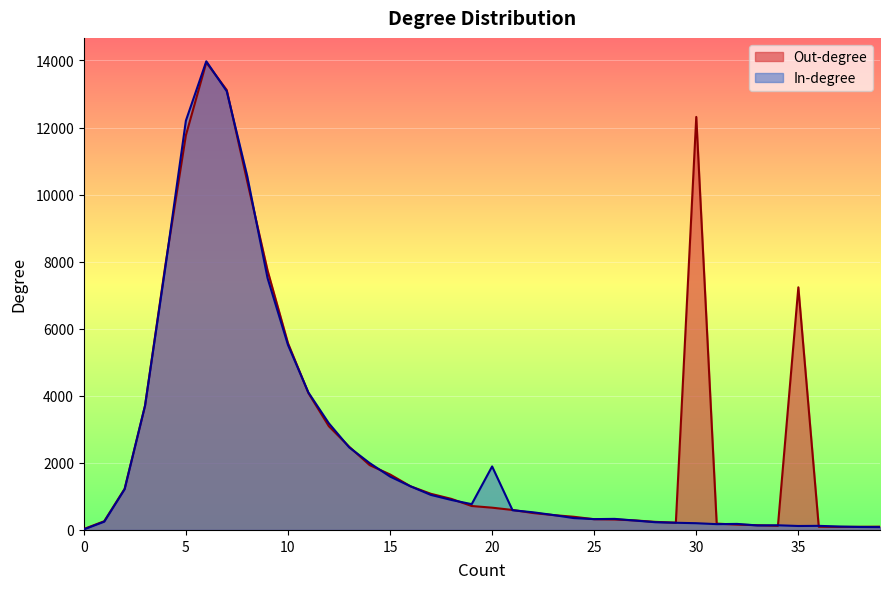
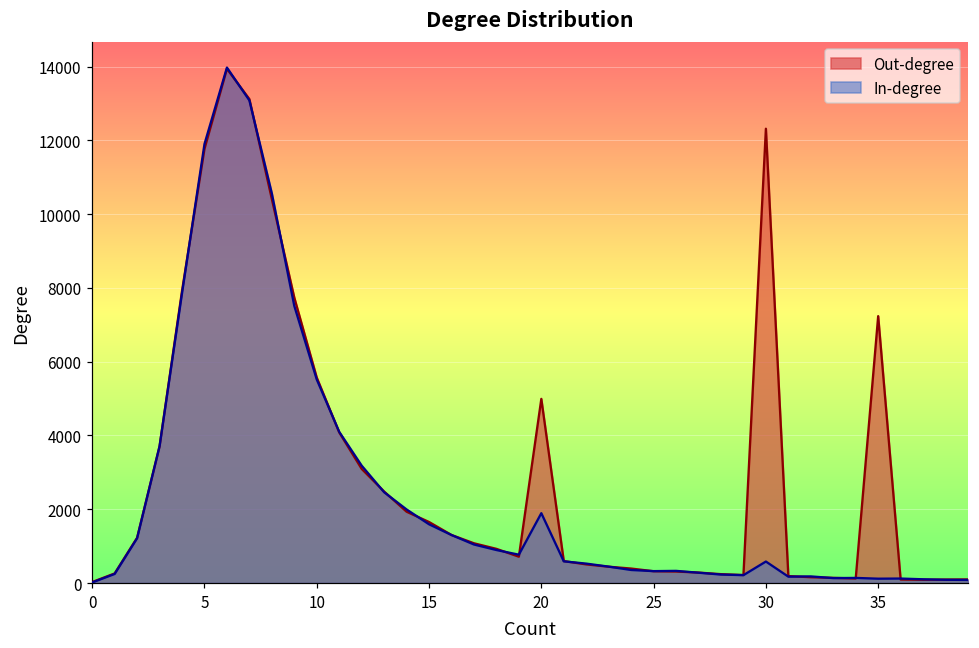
In-degree, 5: 12200 -> 11900
Out-degree, 20: 700 -> 5000
In-degree, 30: 200 -> 600
